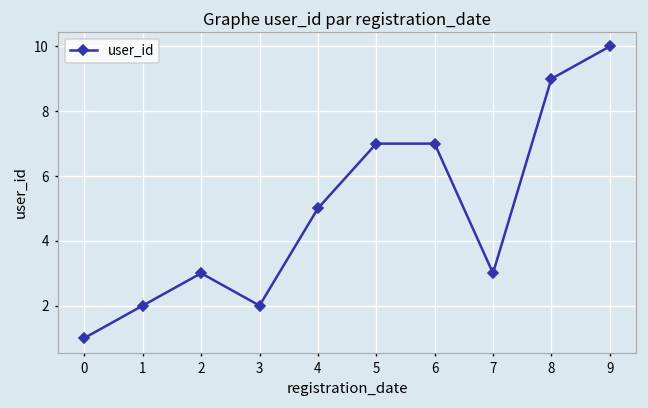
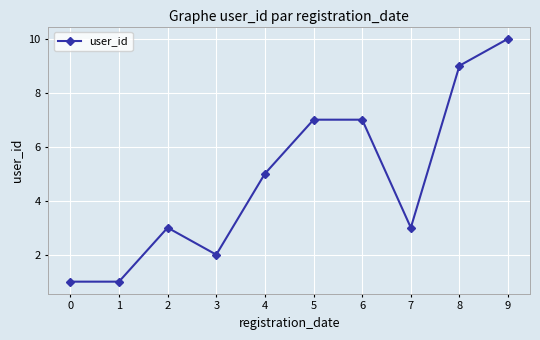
1: 2 -> 1
